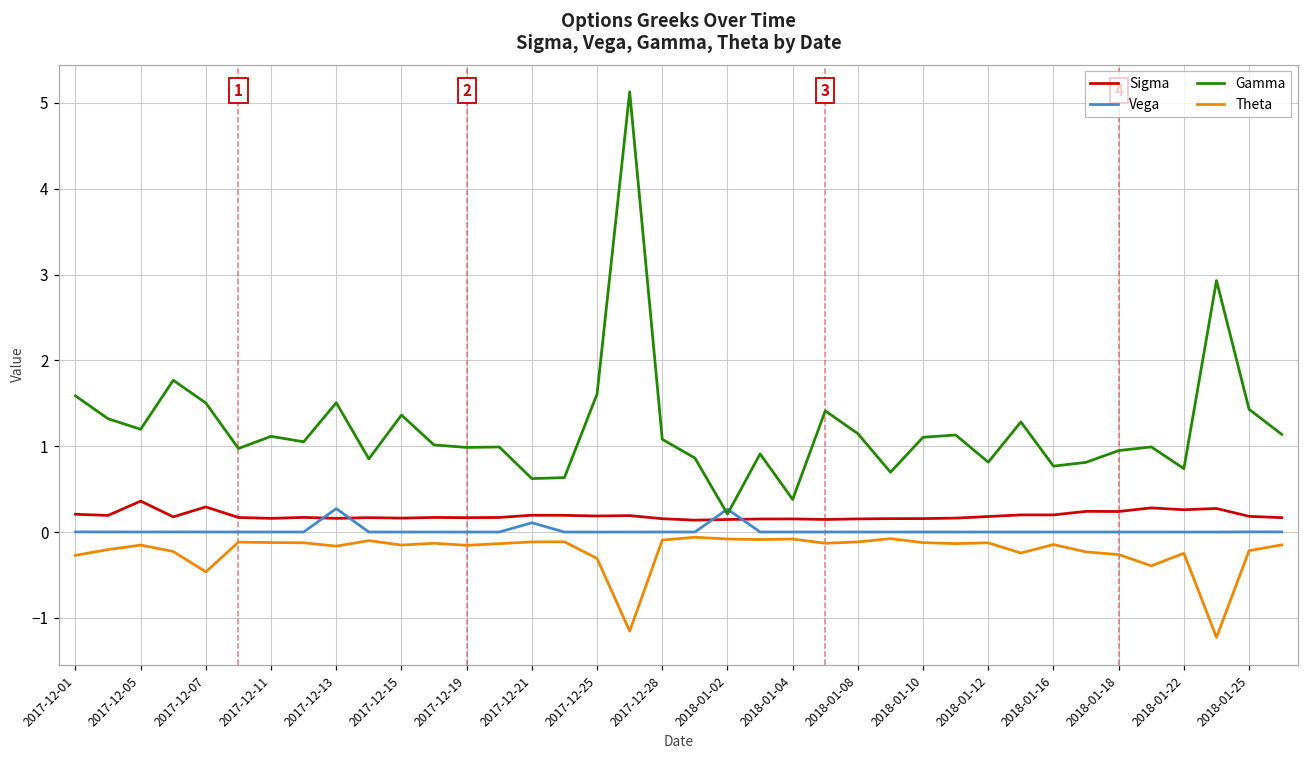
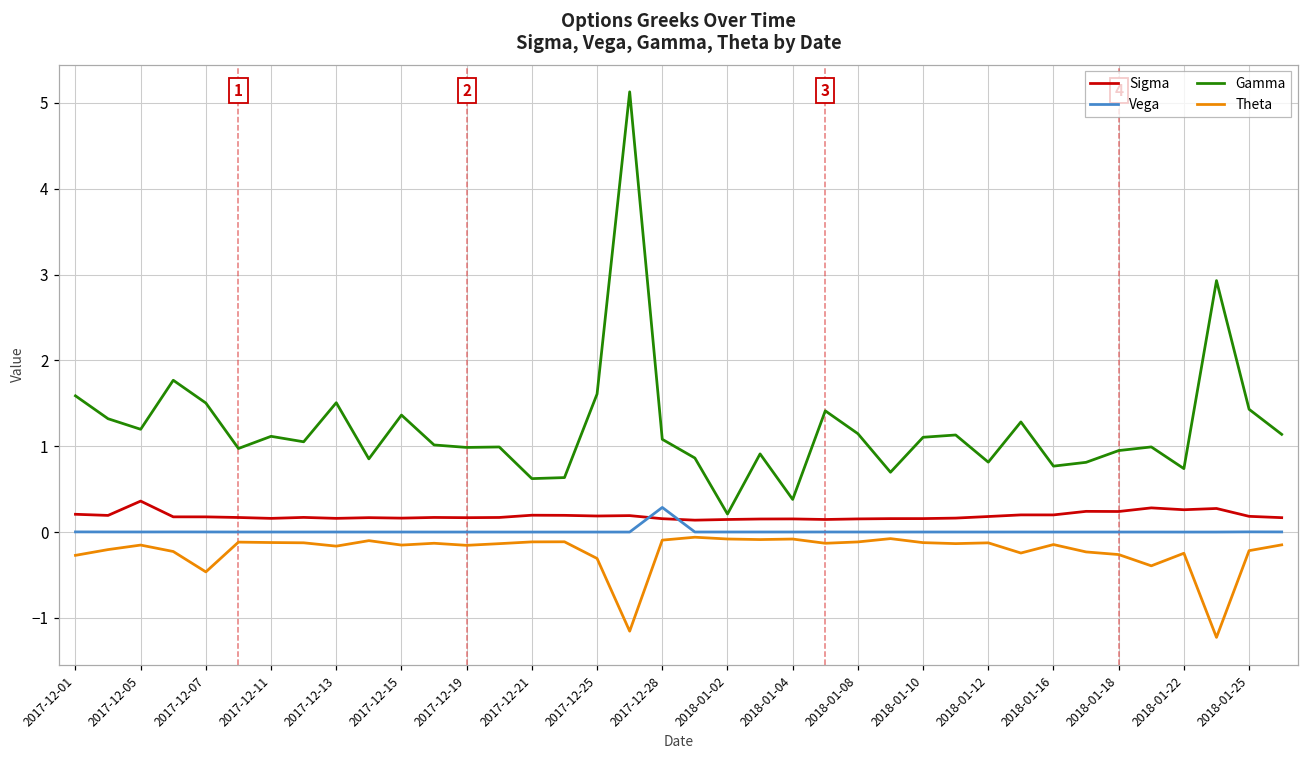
Sigma, 2017-12-07: 0.3 -> 0.2
Vega, 2017-12-13: 0.3 -> 0.0
Vega, 2017-12-21: 0.1 -> 0.0
Vega, 2017-12-28: 0.0 -> 0.3
Vega, 2018-01-02: 0.3 -> 0.0
